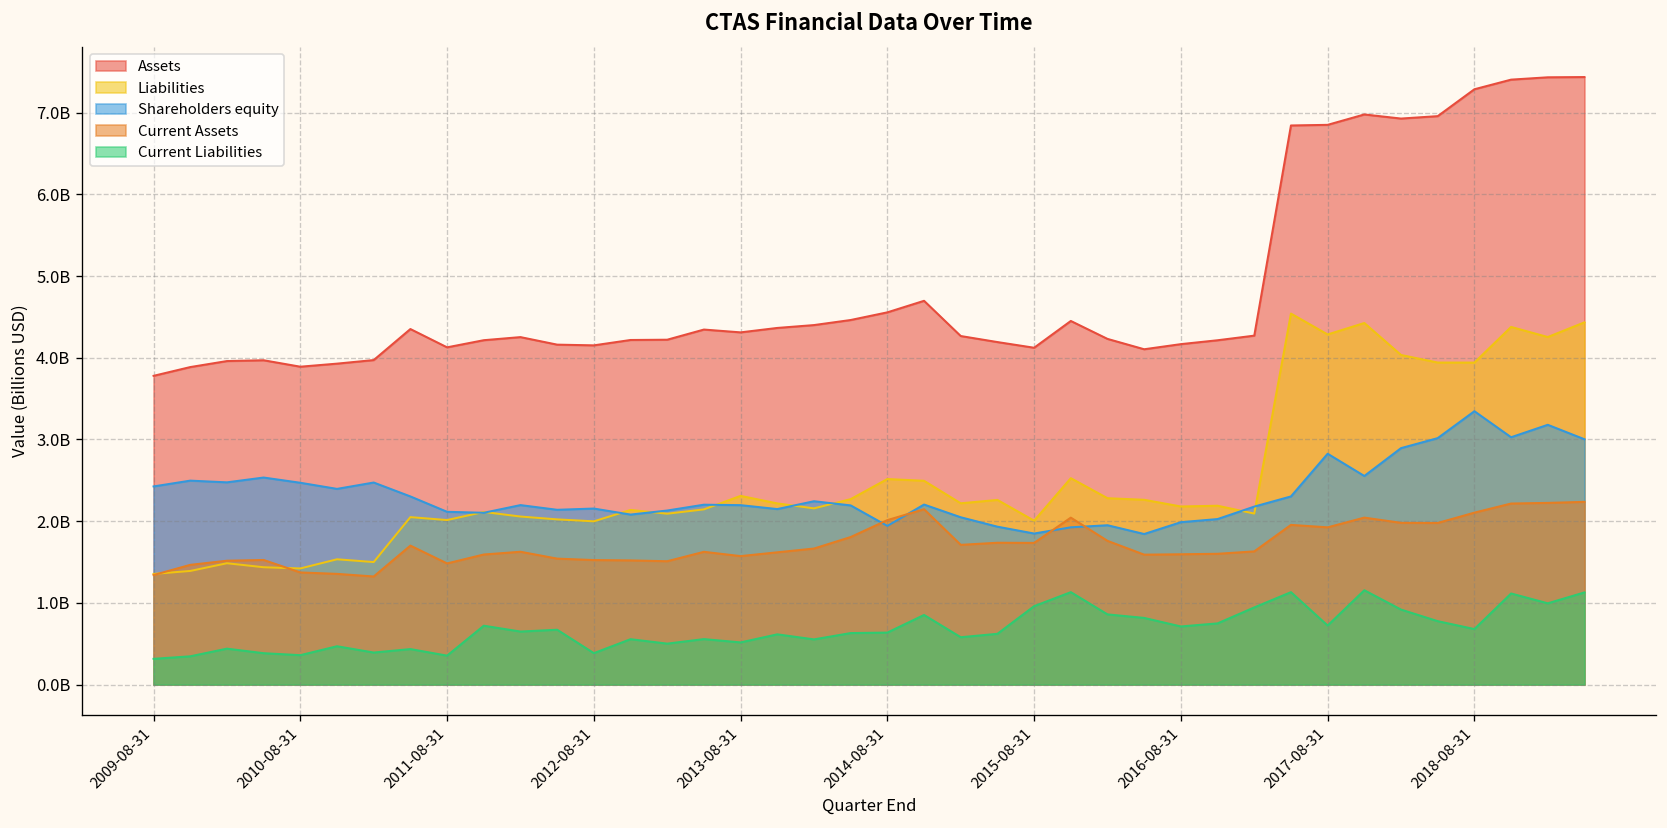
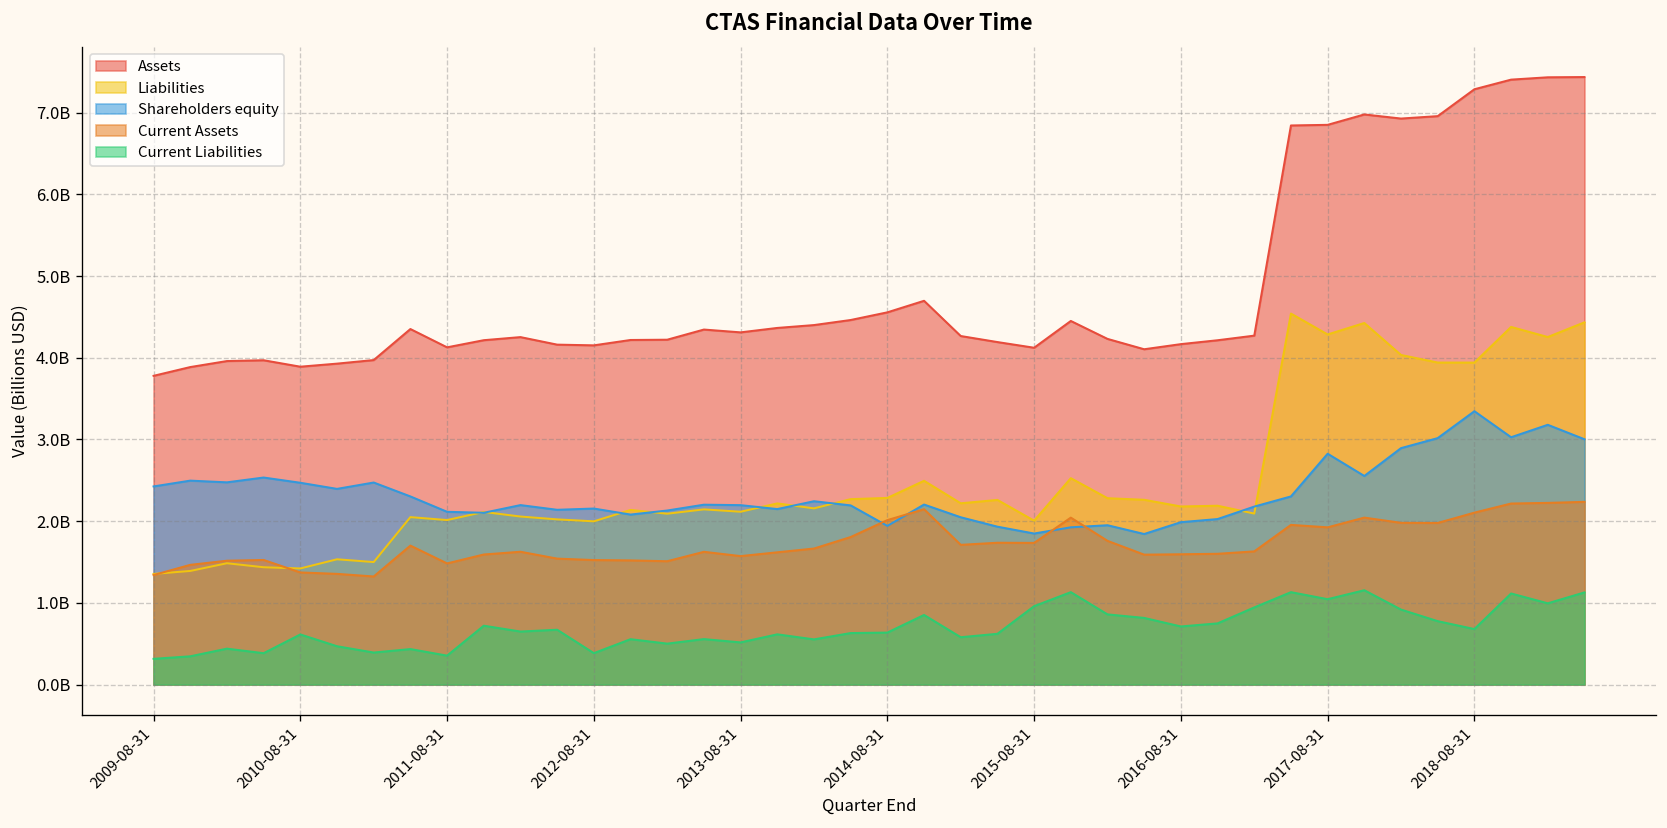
Current Liabilities, 2010-08-31: 400000000 -> 600000000
Liabilities, 2013-08-31: 2300000000 -> 2100000000
Liabilities, 2014-08-31: 2500000000 -> 2300000000
Current Liabilities, 2017-08-31: 700000000 -> 1000000000
